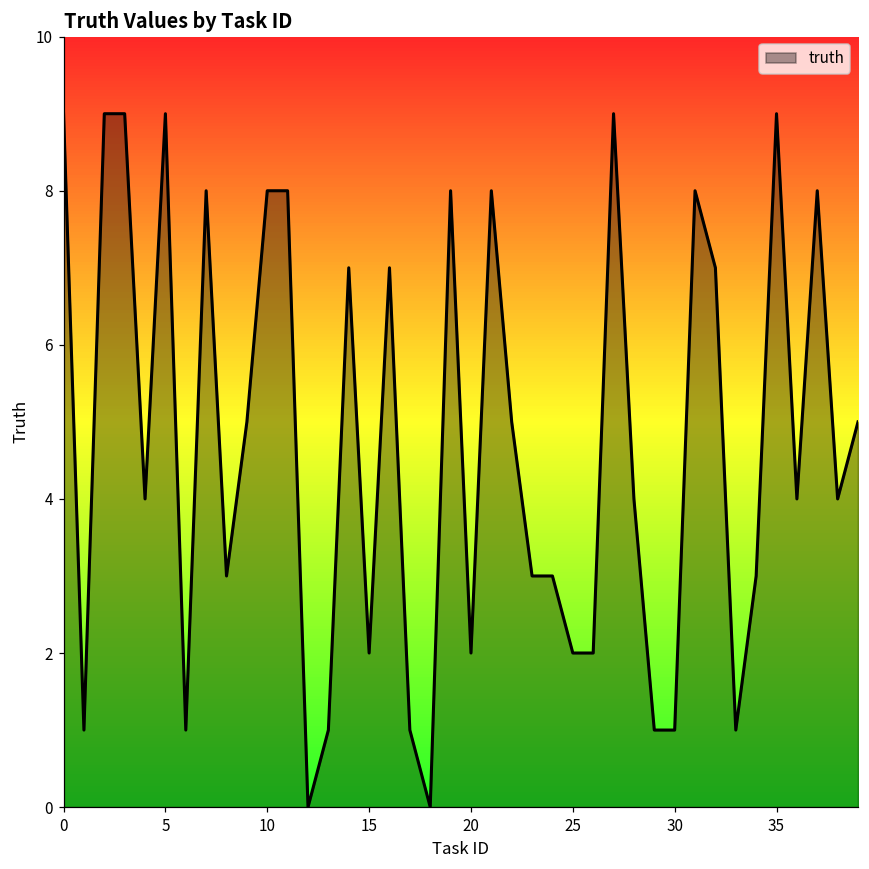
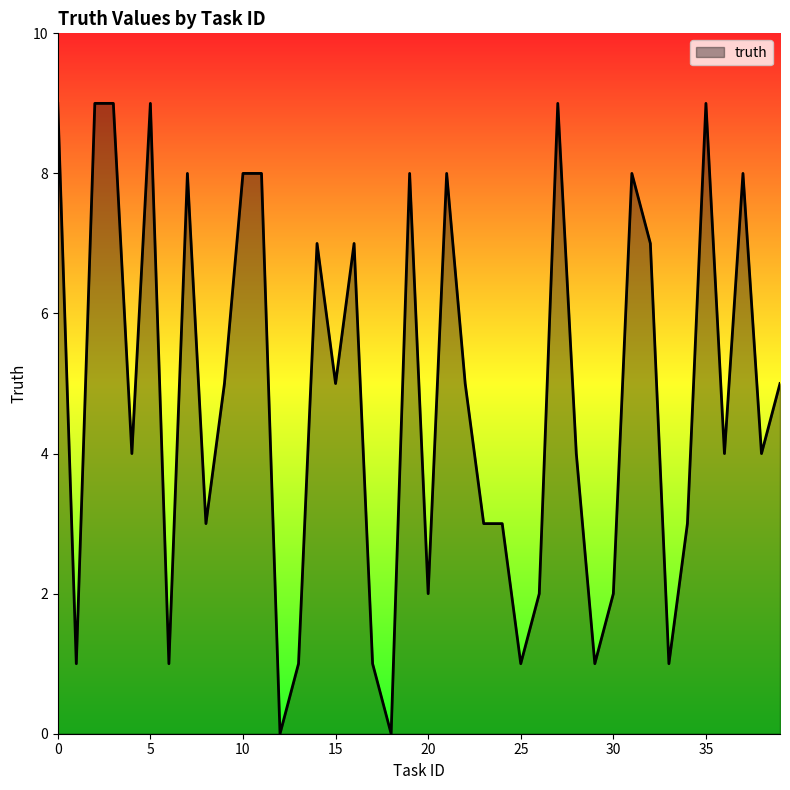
15: 2 -> 5
25: 2 -> 1
30: 1 -> 2
